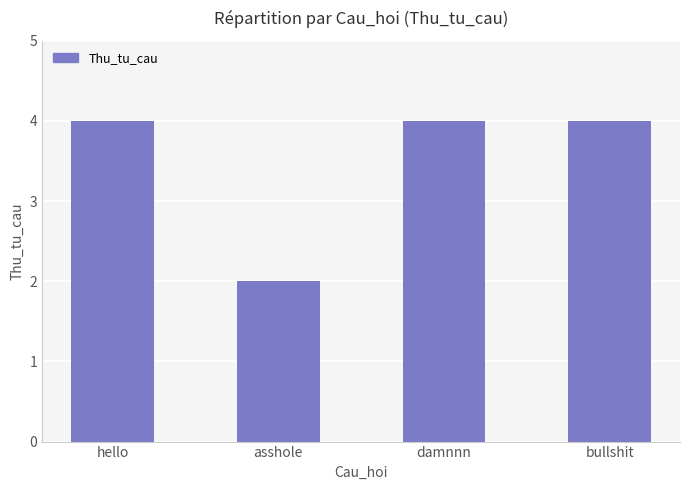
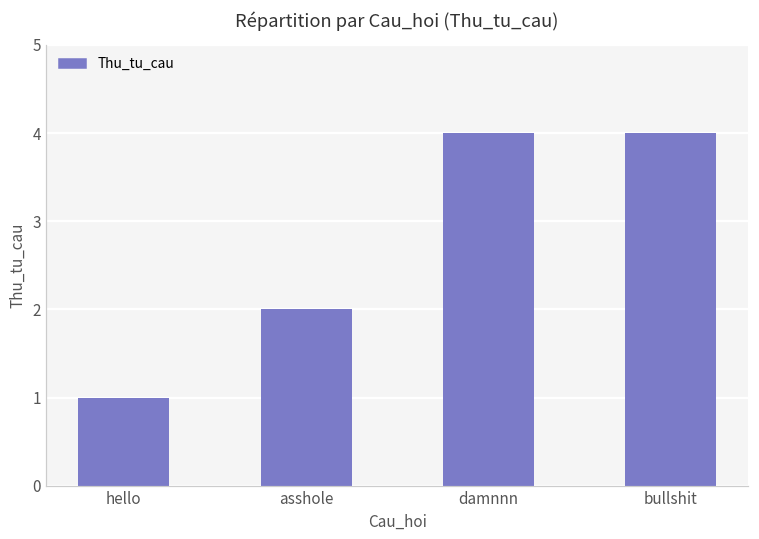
hello: 4 -> 1
